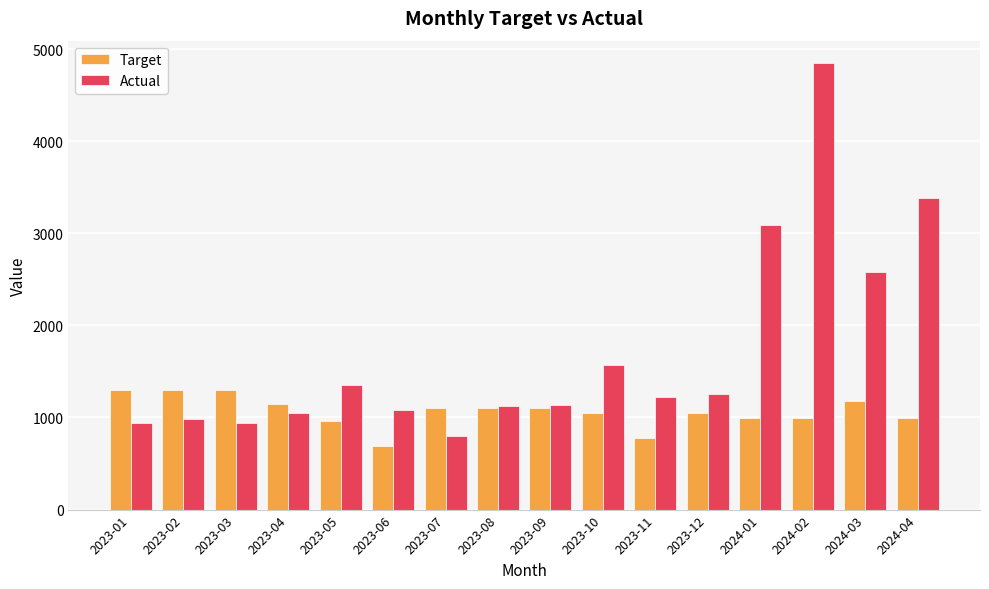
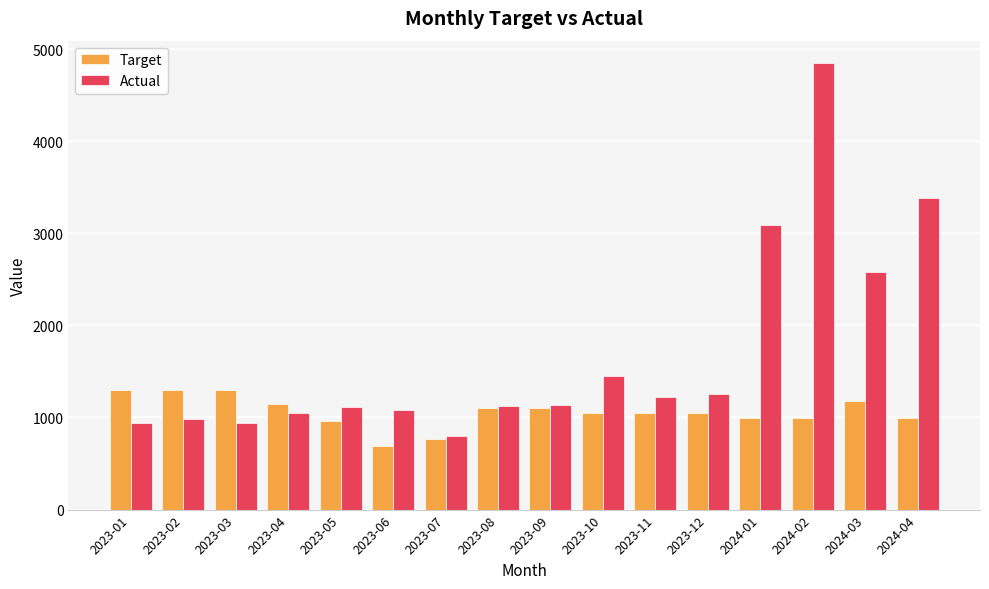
Actual, 2023-05: 1400 -> 1100
Target, 2023-07: 1100 -> 800
Actual, 2023-10: 1600 -> 1500
Target, 2023-11: 800 -> 1100
